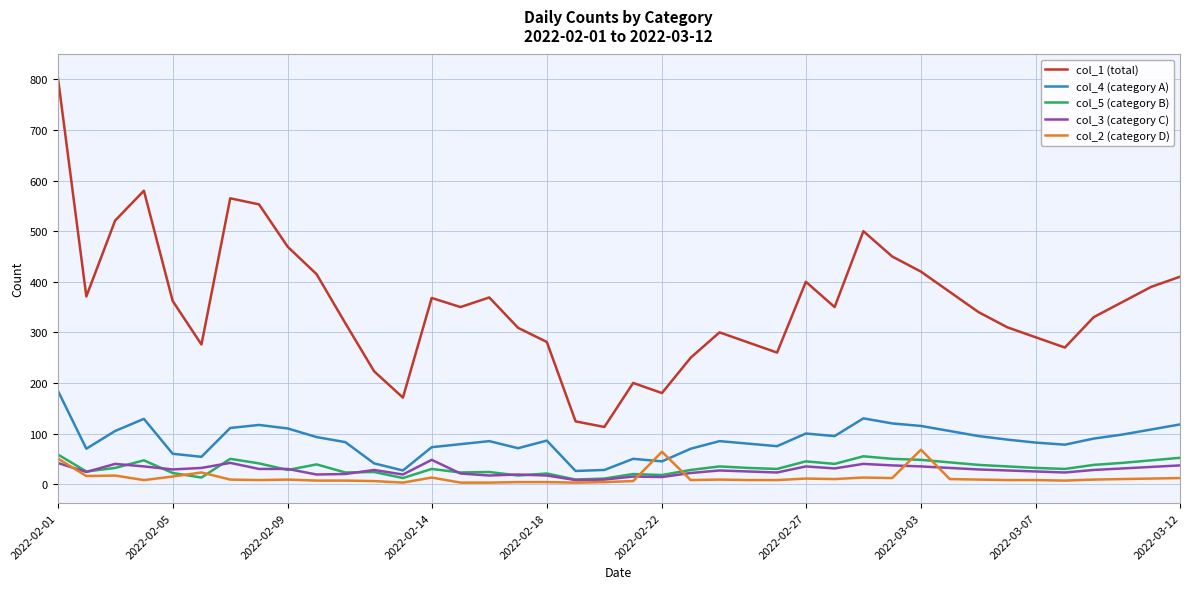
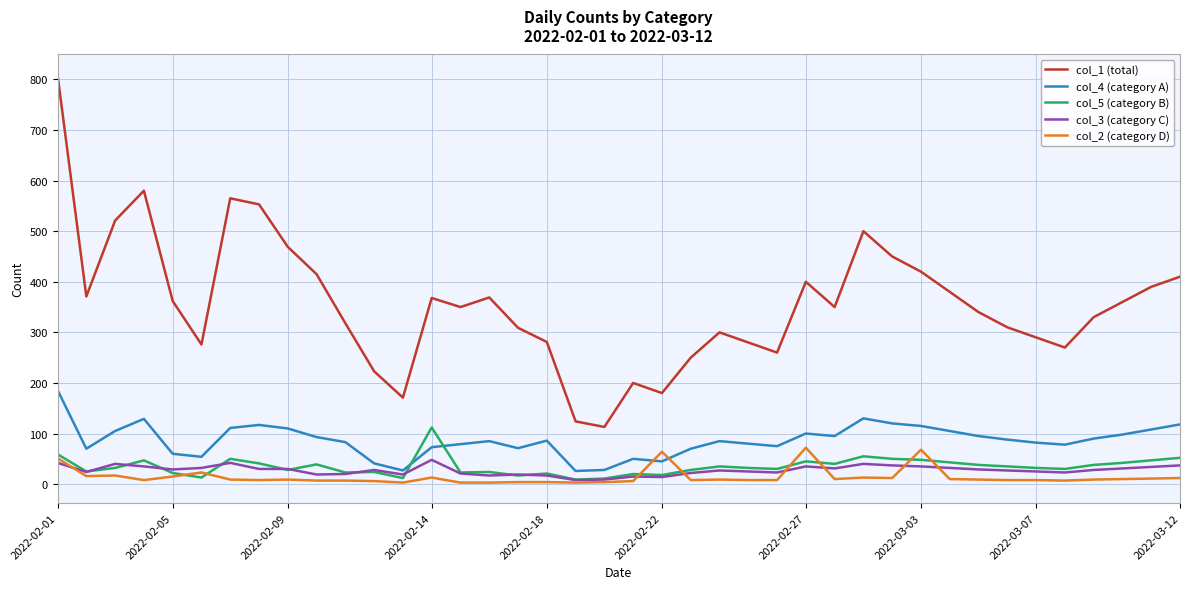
col_5 (category B), 2022-02-14: 30 -> 110
col_2 (category D), 2022-02-27: 10 -> 70
